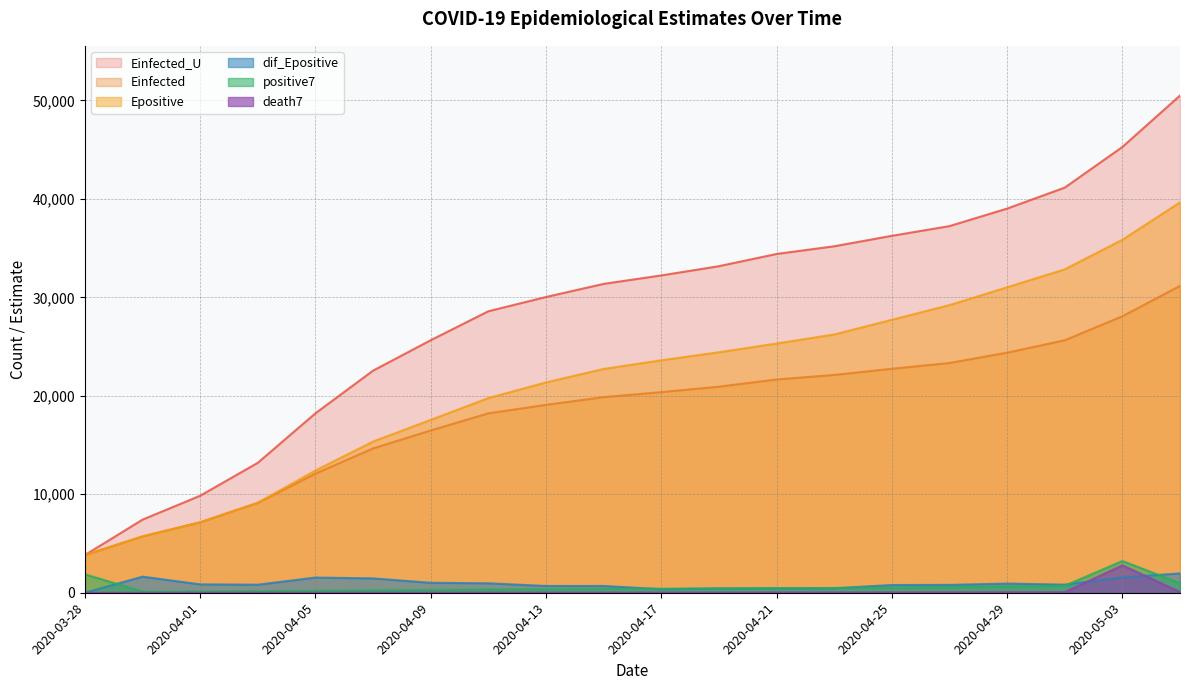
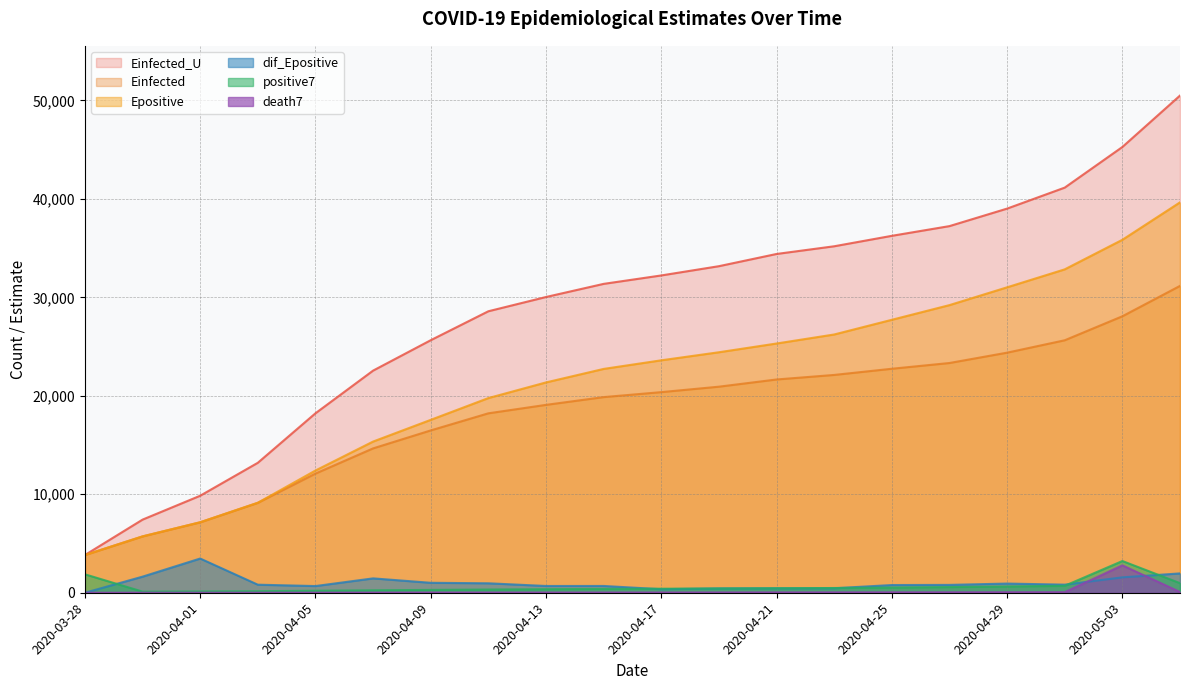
dif_Epositive, 2020-04-01: 1,000 -> 3,000
dif_Epositive, 2020-04-05: 2,000 -> 1,000
